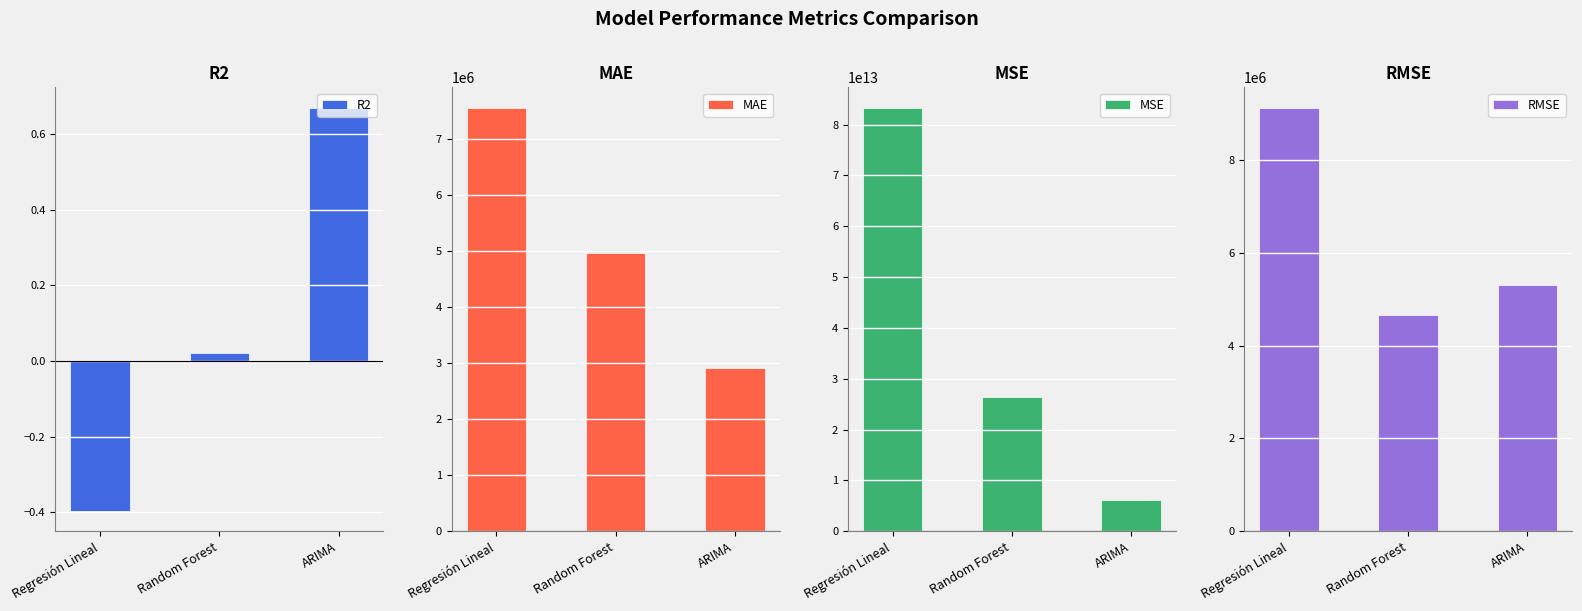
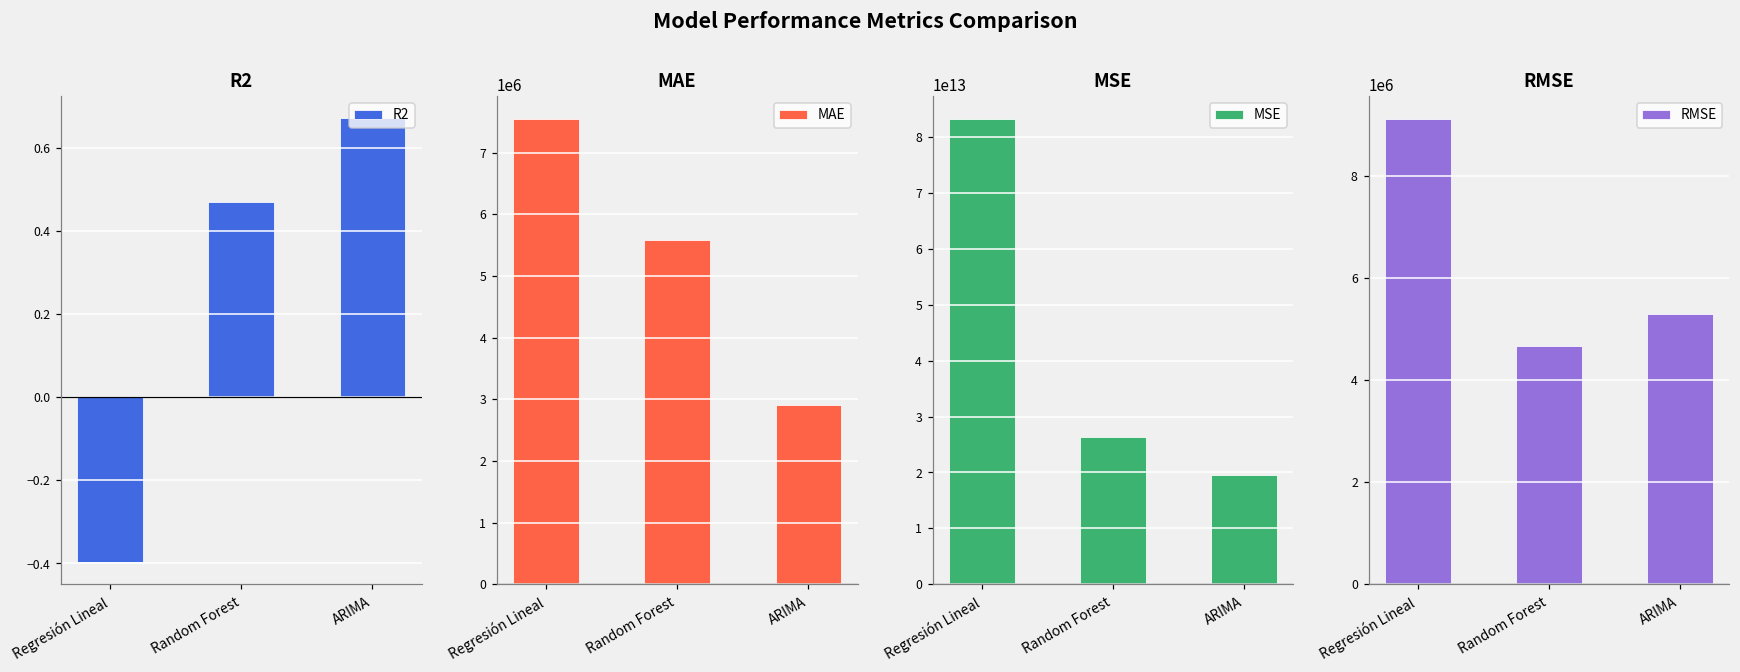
R2, Random Forest: 0.02 -> 0.47
MAE, Random Forest: 5000000 -> 5600000
MSE, ARIMA: 6000000000000 -> 20000000000000
